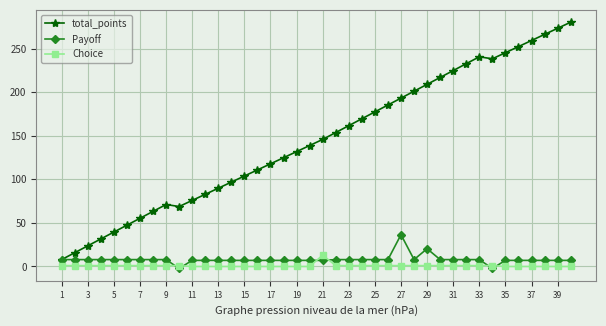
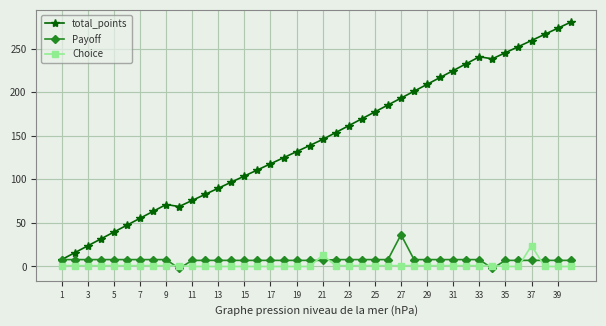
Payoff, 29: 20 -> 10
Choice, 37: 0 -> 20
